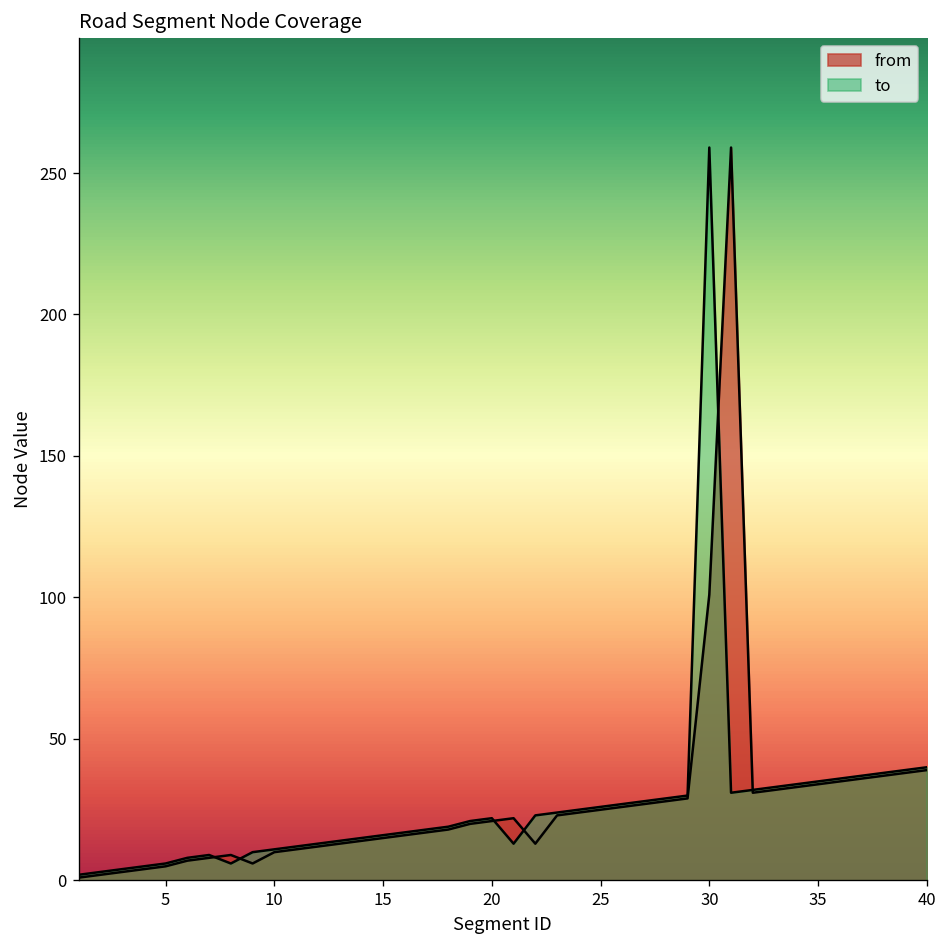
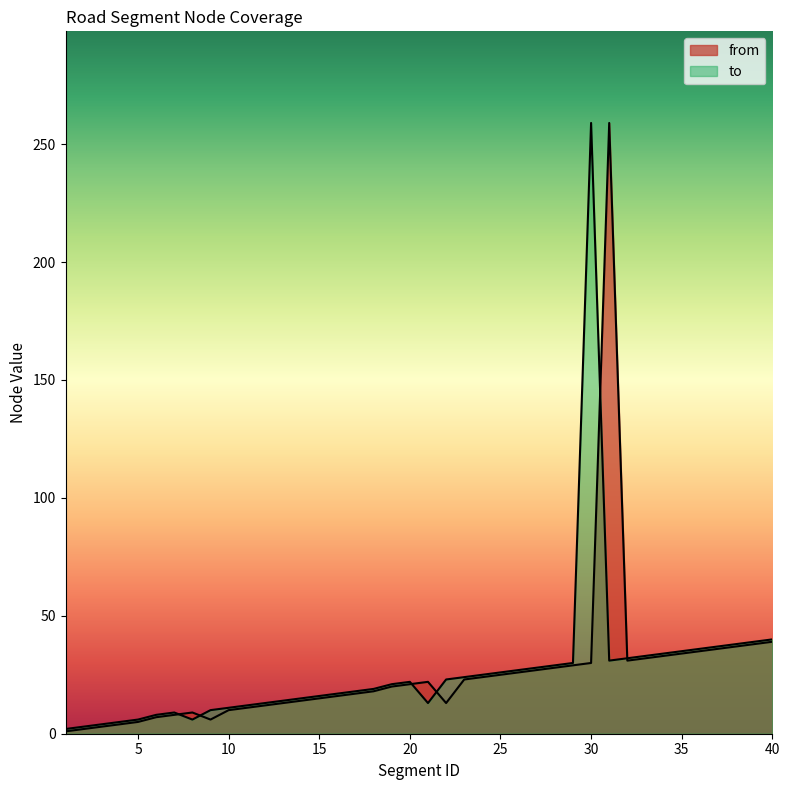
from, 30: 101 -> 30
